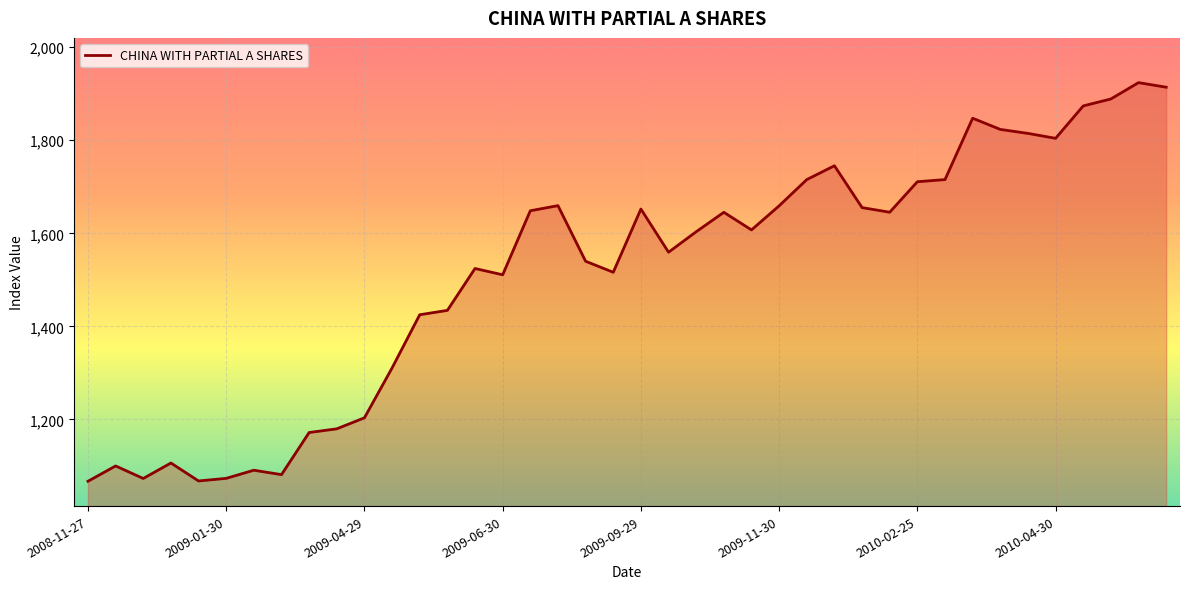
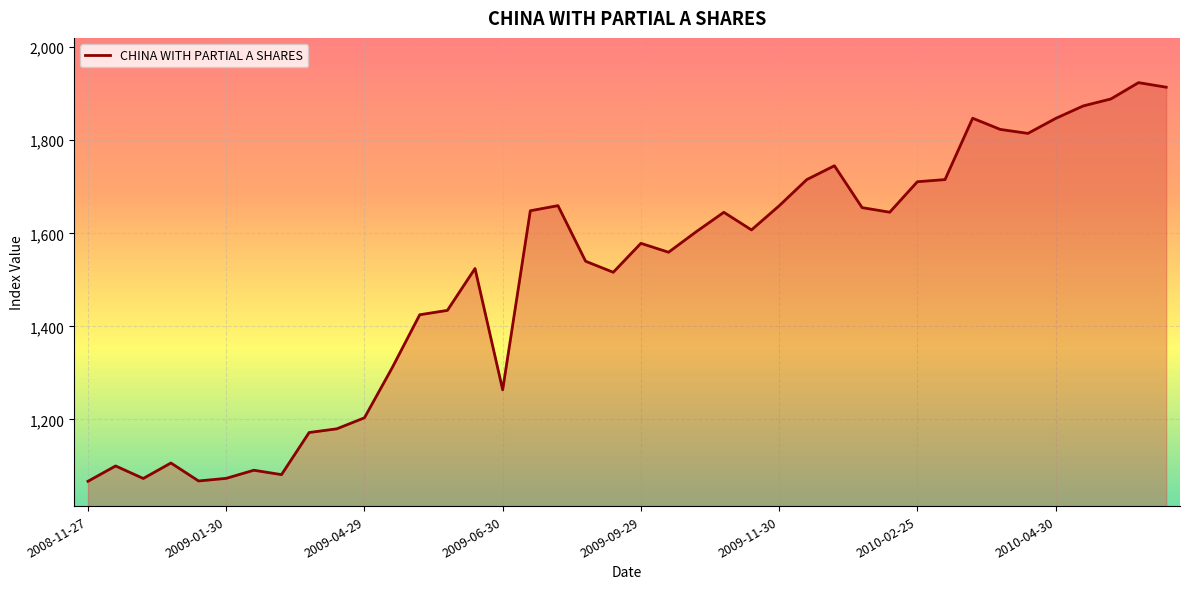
2009-06-30: 1,510 -> 1,260
2009-09-29: 1,650 -> 1,580
2010-04-30: 1,800 -> 1,850
